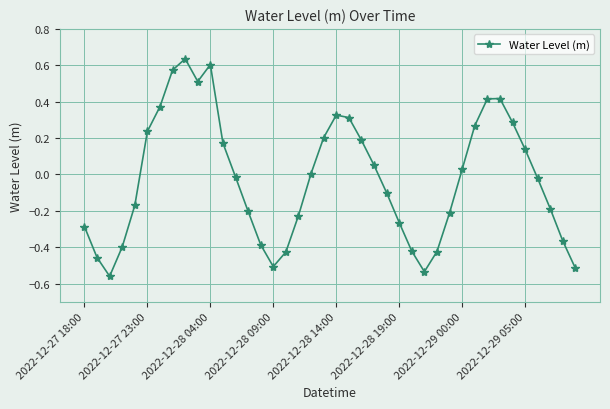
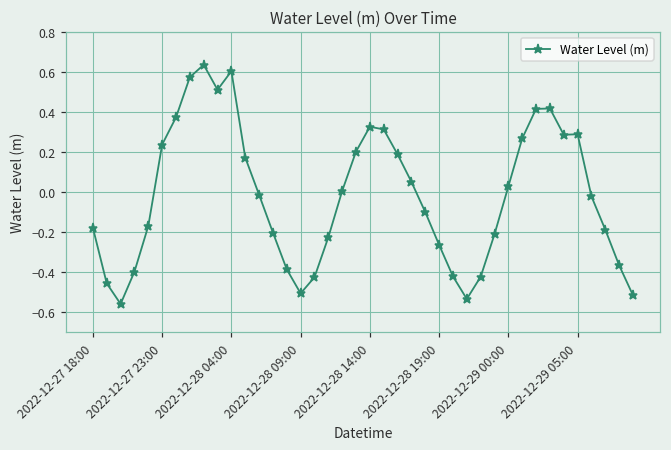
2022-12-27 18:00: -0.29 -> -0.18
2022-12-29 05:00: 0.14 -> 0.29
